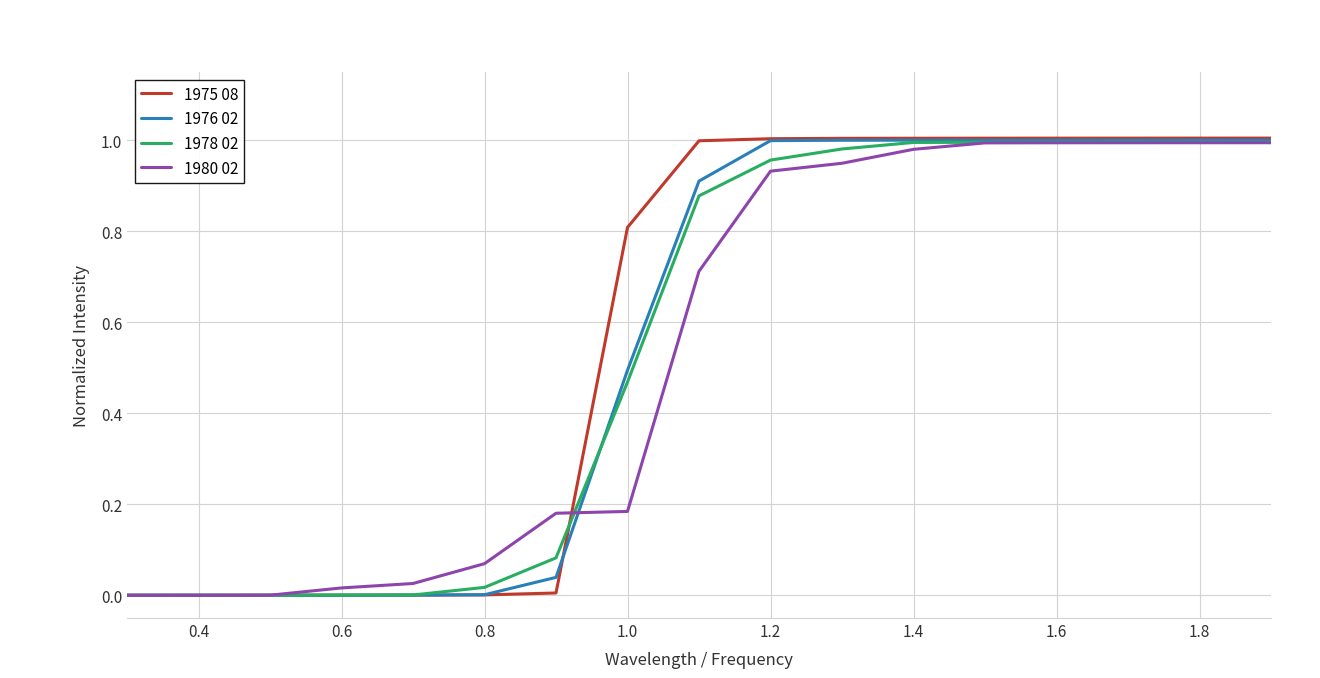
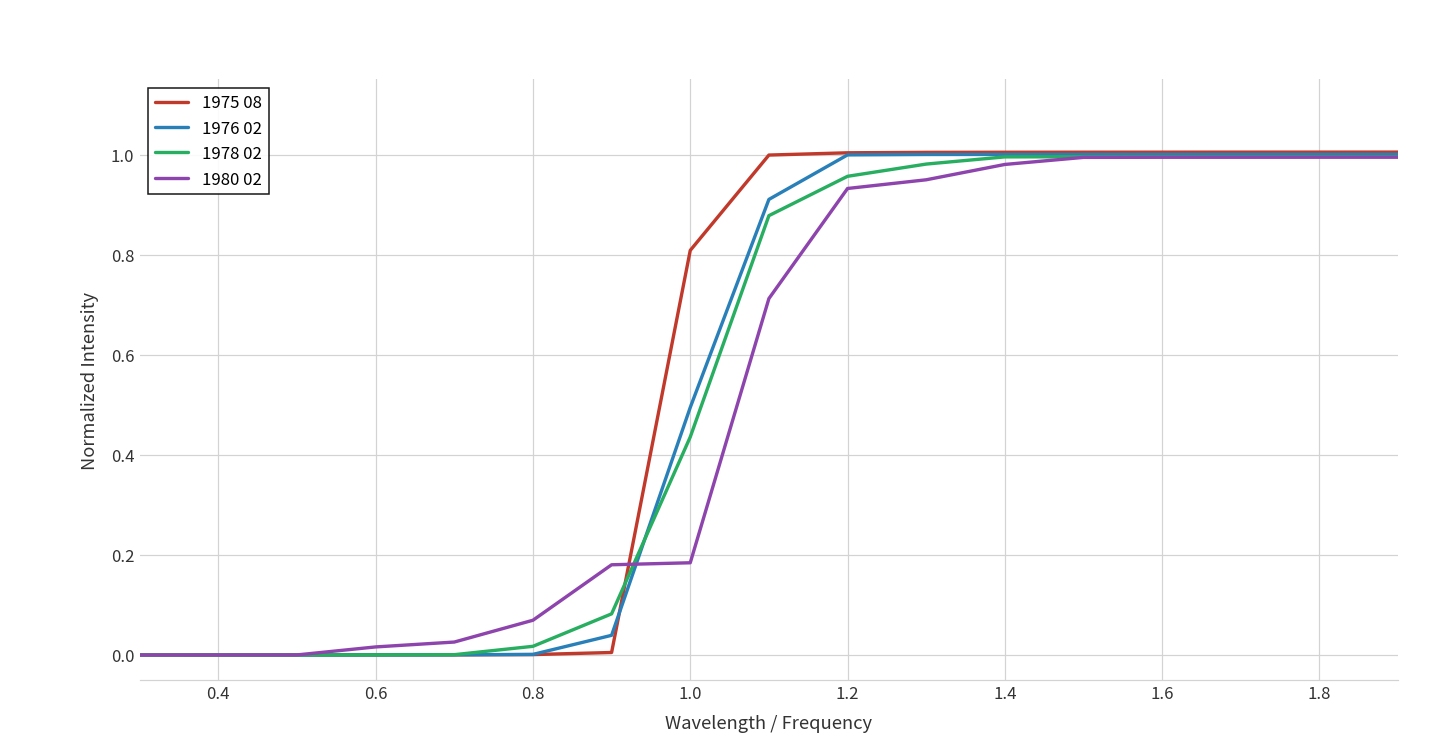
1978 02, 1.0: 0.47 -> 0.44
